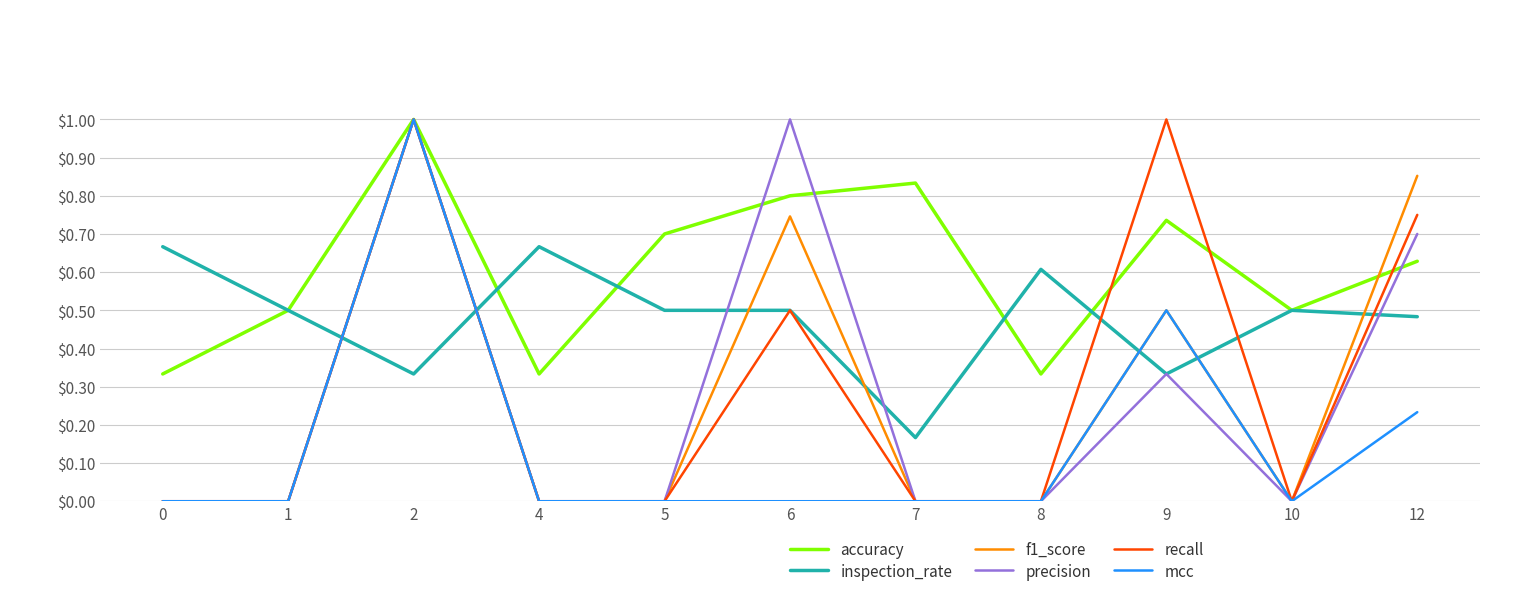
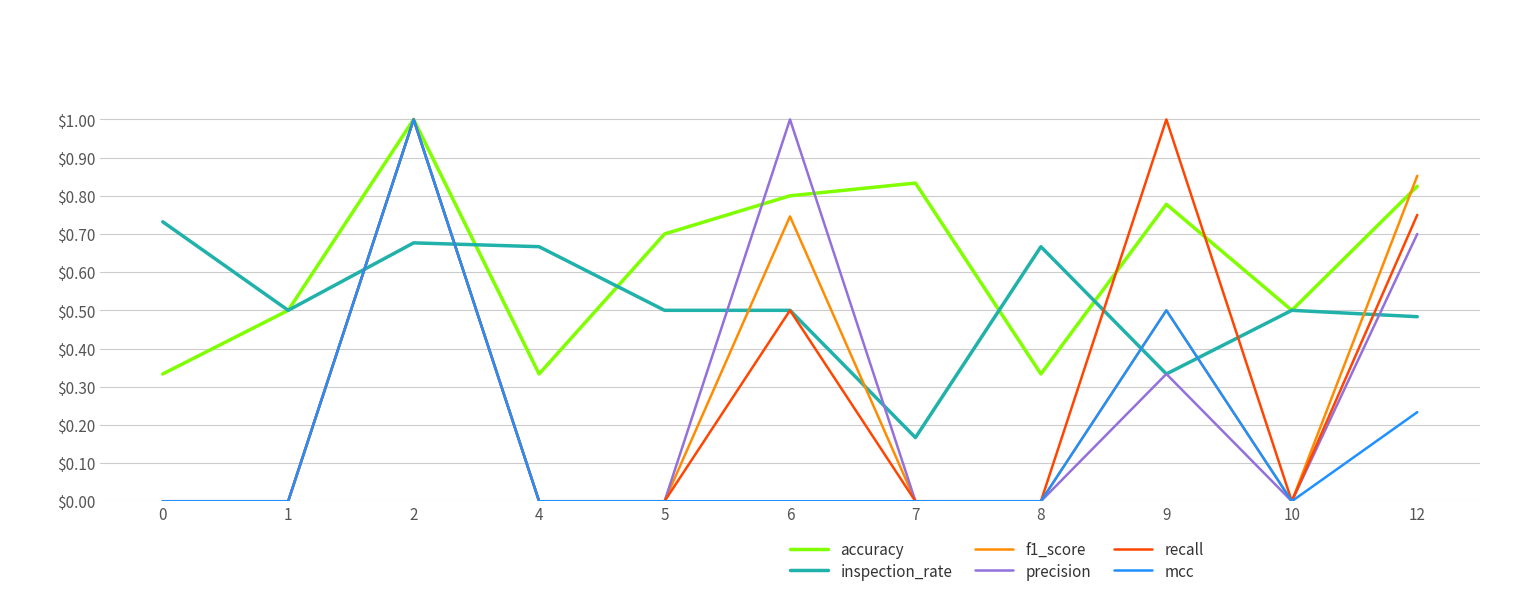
inspection_rate, 0: $0.67 -> $0.73
inspection_rate, 2: $0.33 -> $0.68
inspection_rate, 8: $0.61 -> $0.67
accuracy, 9: $0.74 -> $0.78
accuracy, 12: $0.63 -> $0.82
